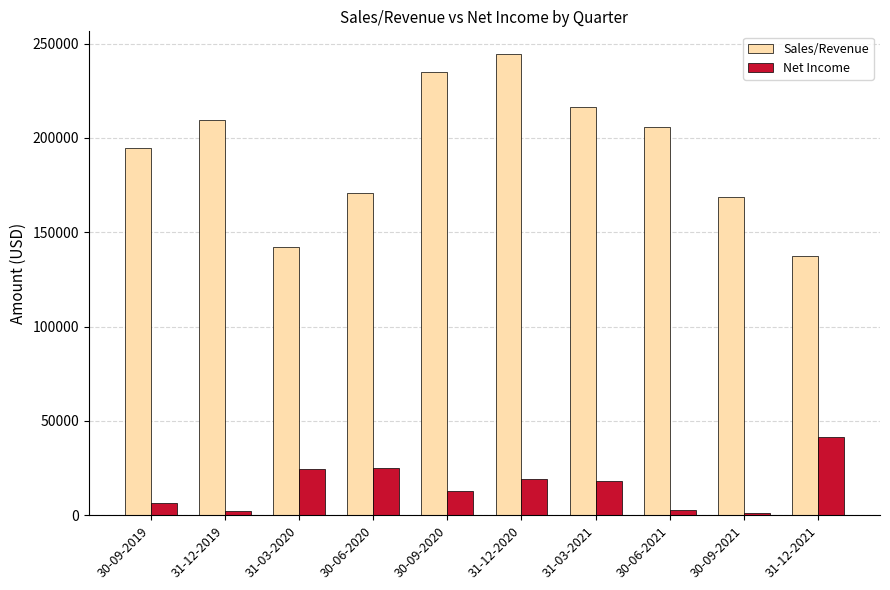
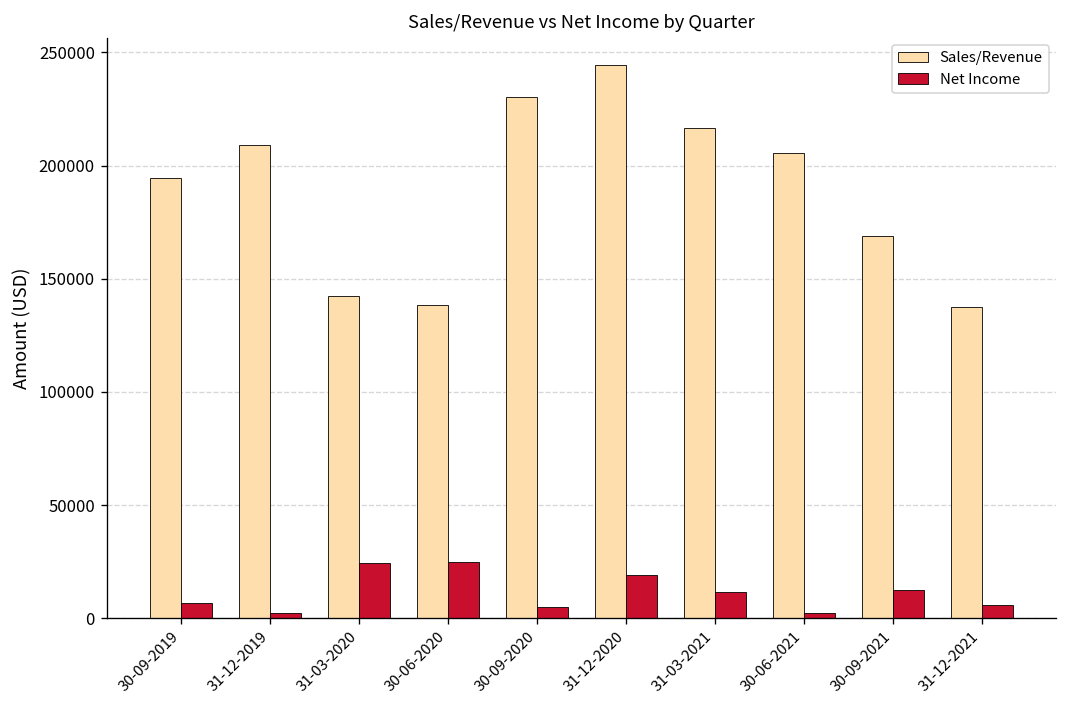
Sales/Revenue, 30-06-2020: 171000 -> 139000
Sales/Revenue, 30-09-2020: 235000 -> 230000
Net Income, 30-09-2020: 13000 -> 5000
Net Income, 31-03-2021: 18000 -> 12000
Net Income, 30-09-2021: 1000 -> 13000
Net Income, 31-12-2021: 42000 -> 6000
